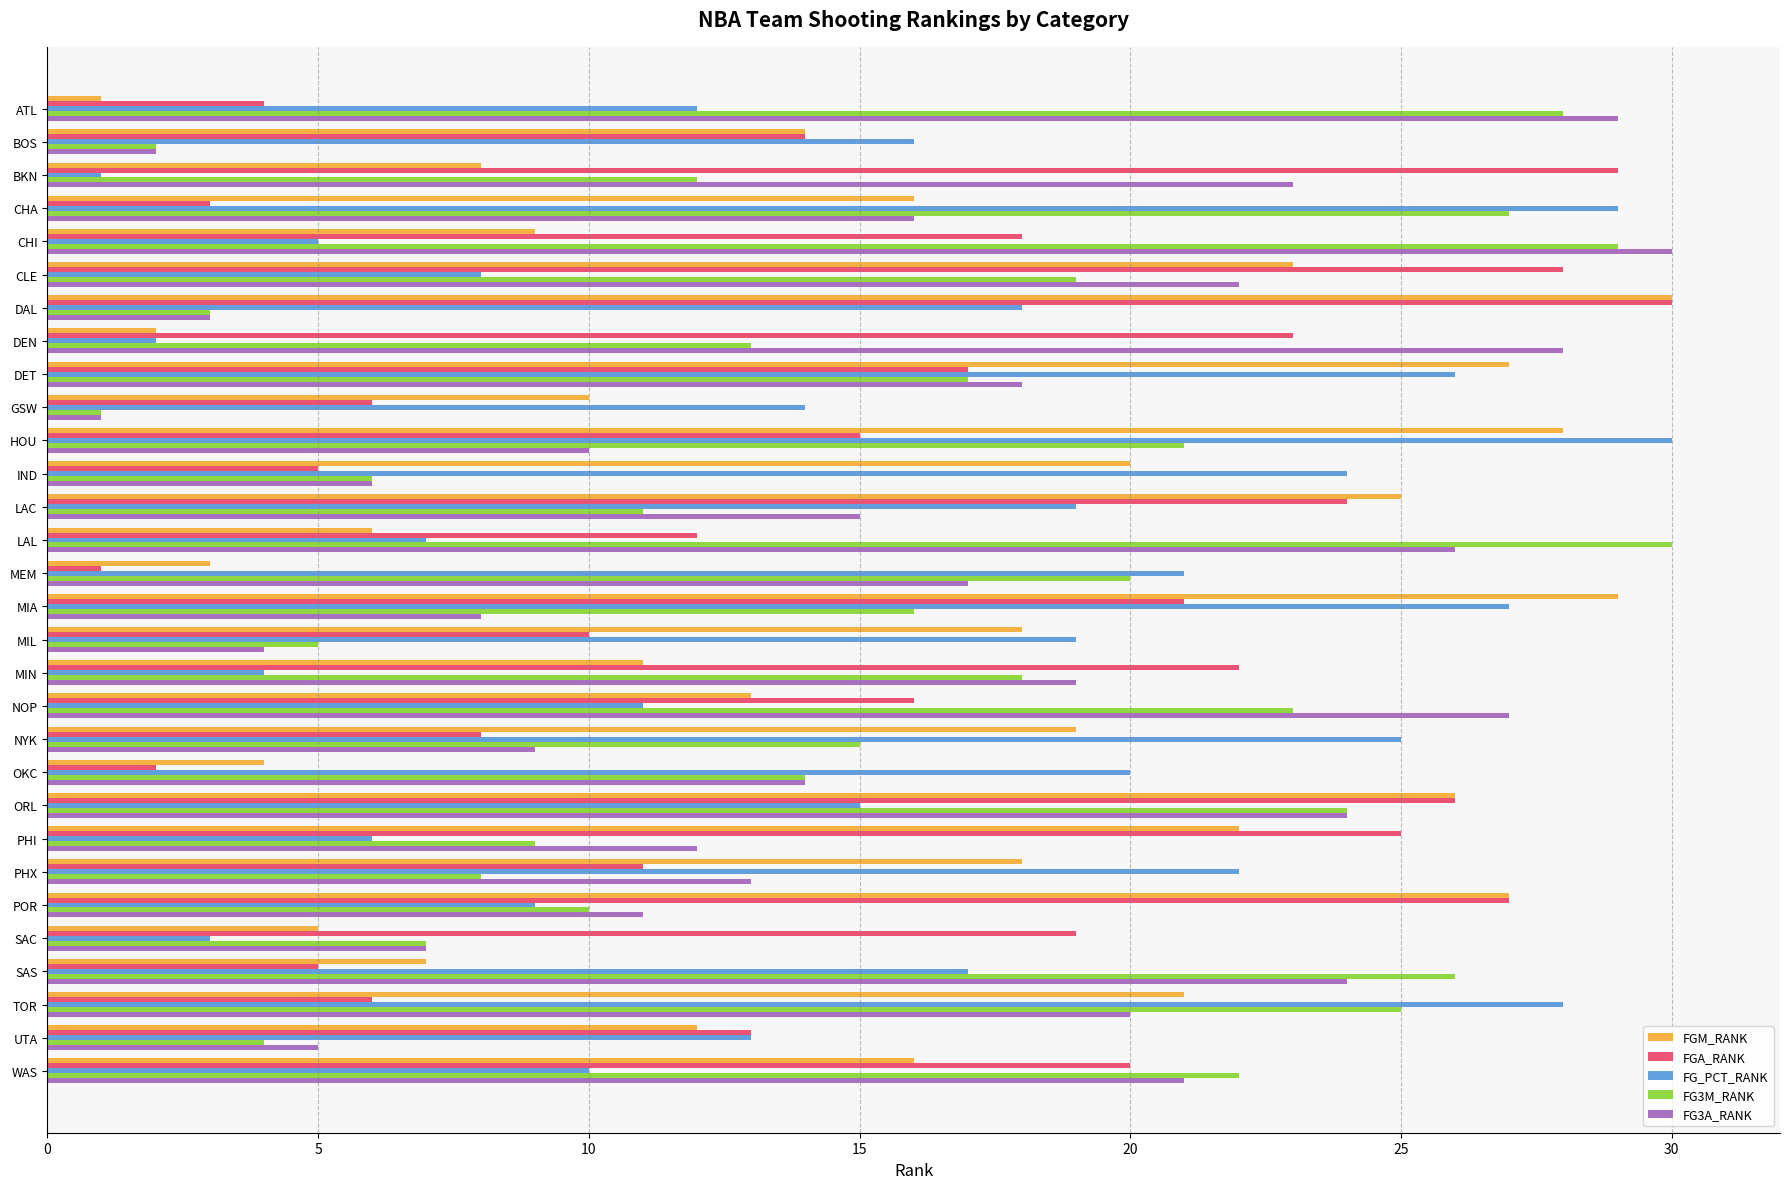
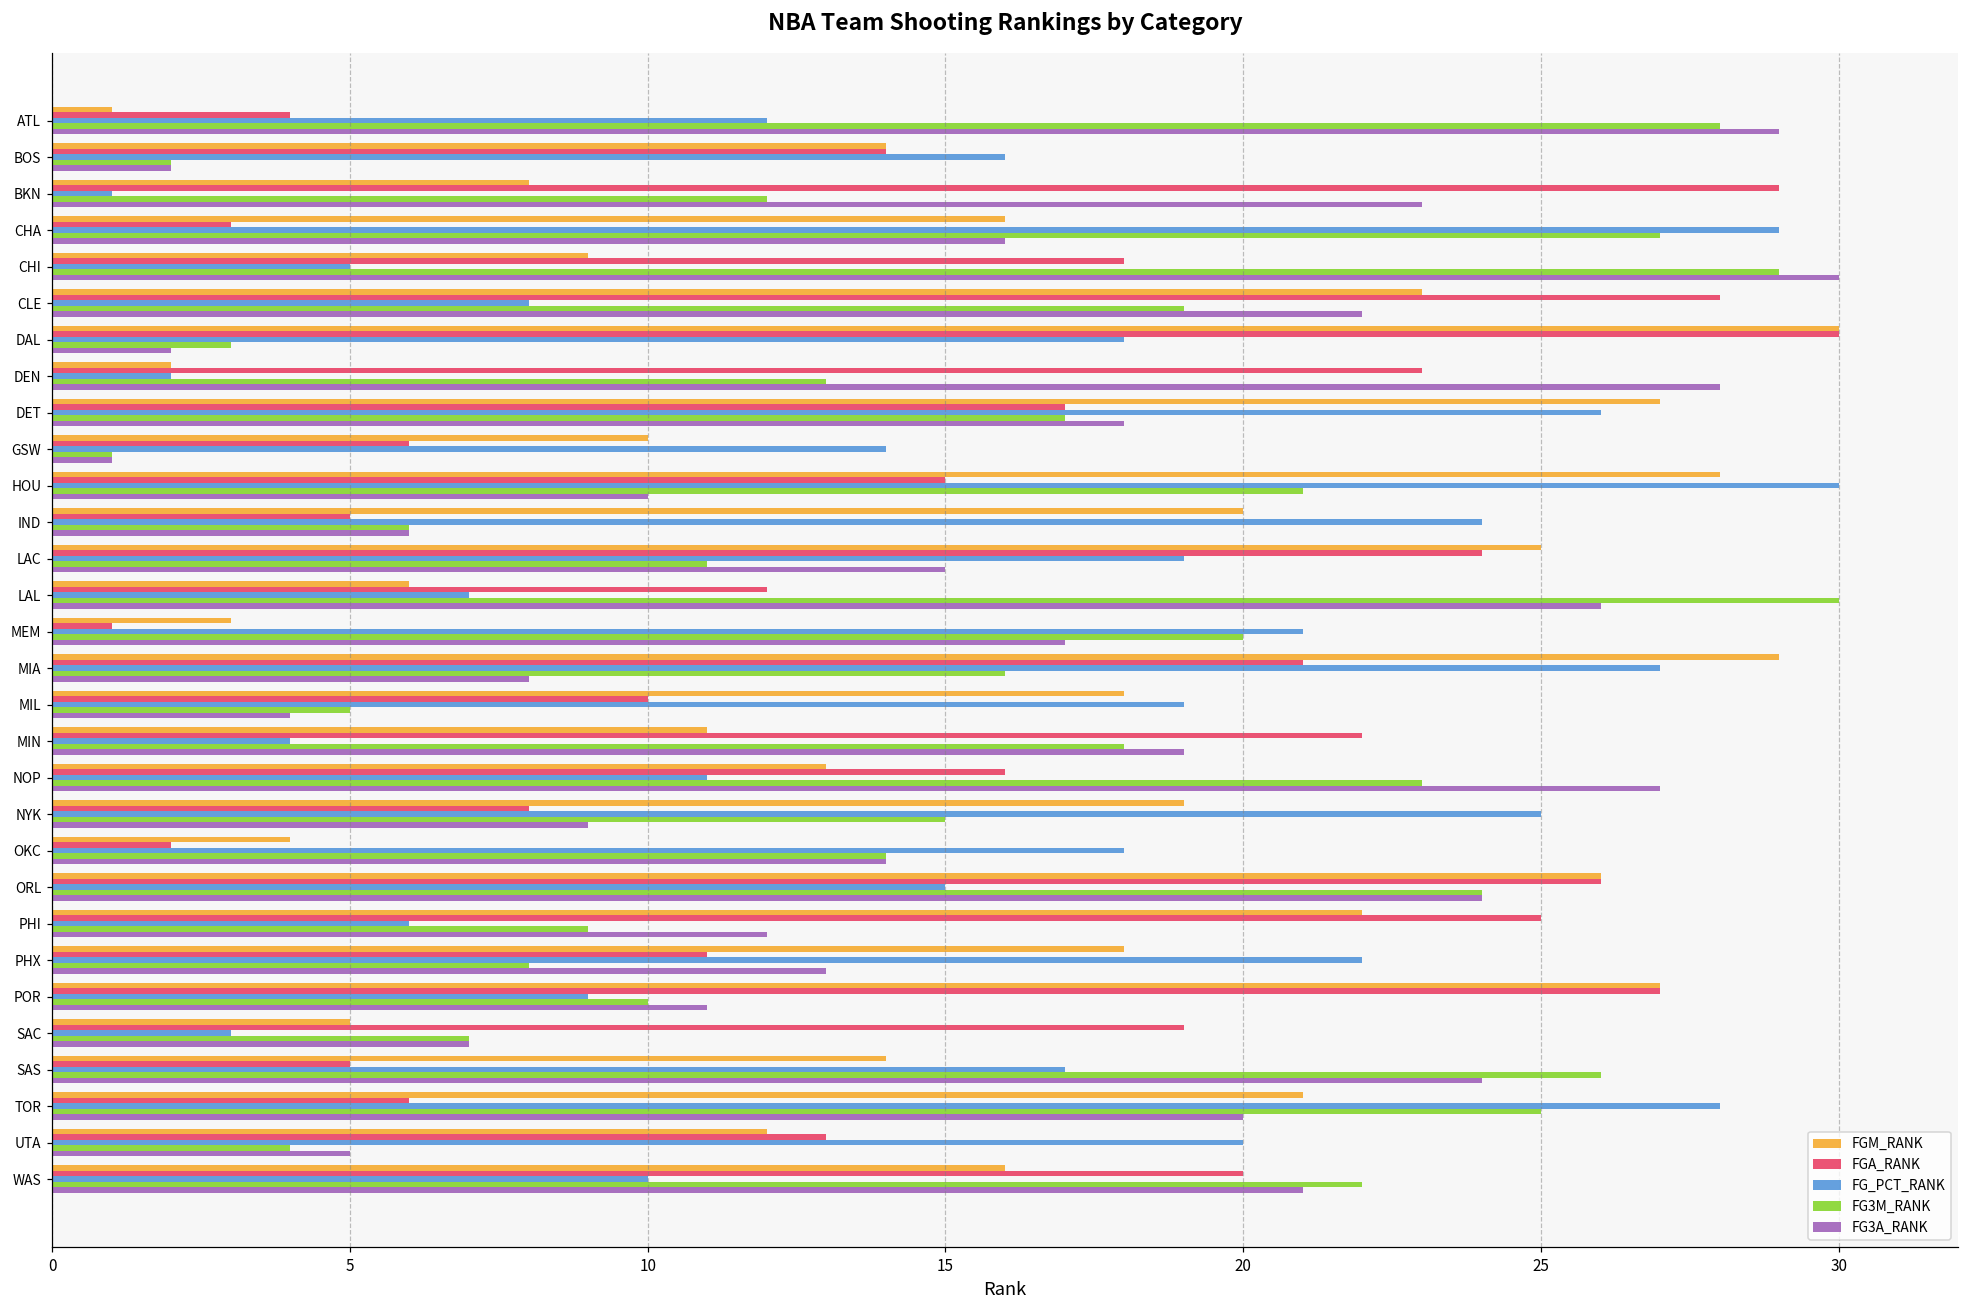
FG3A_RANK, DAL: 3 -> 2
FG_PCT_RANK, OKC: 20 -> 18
FGM_RANK, SAS: 7 -> 14
FG_PCT_RANK, UTA: 13 -> 20
